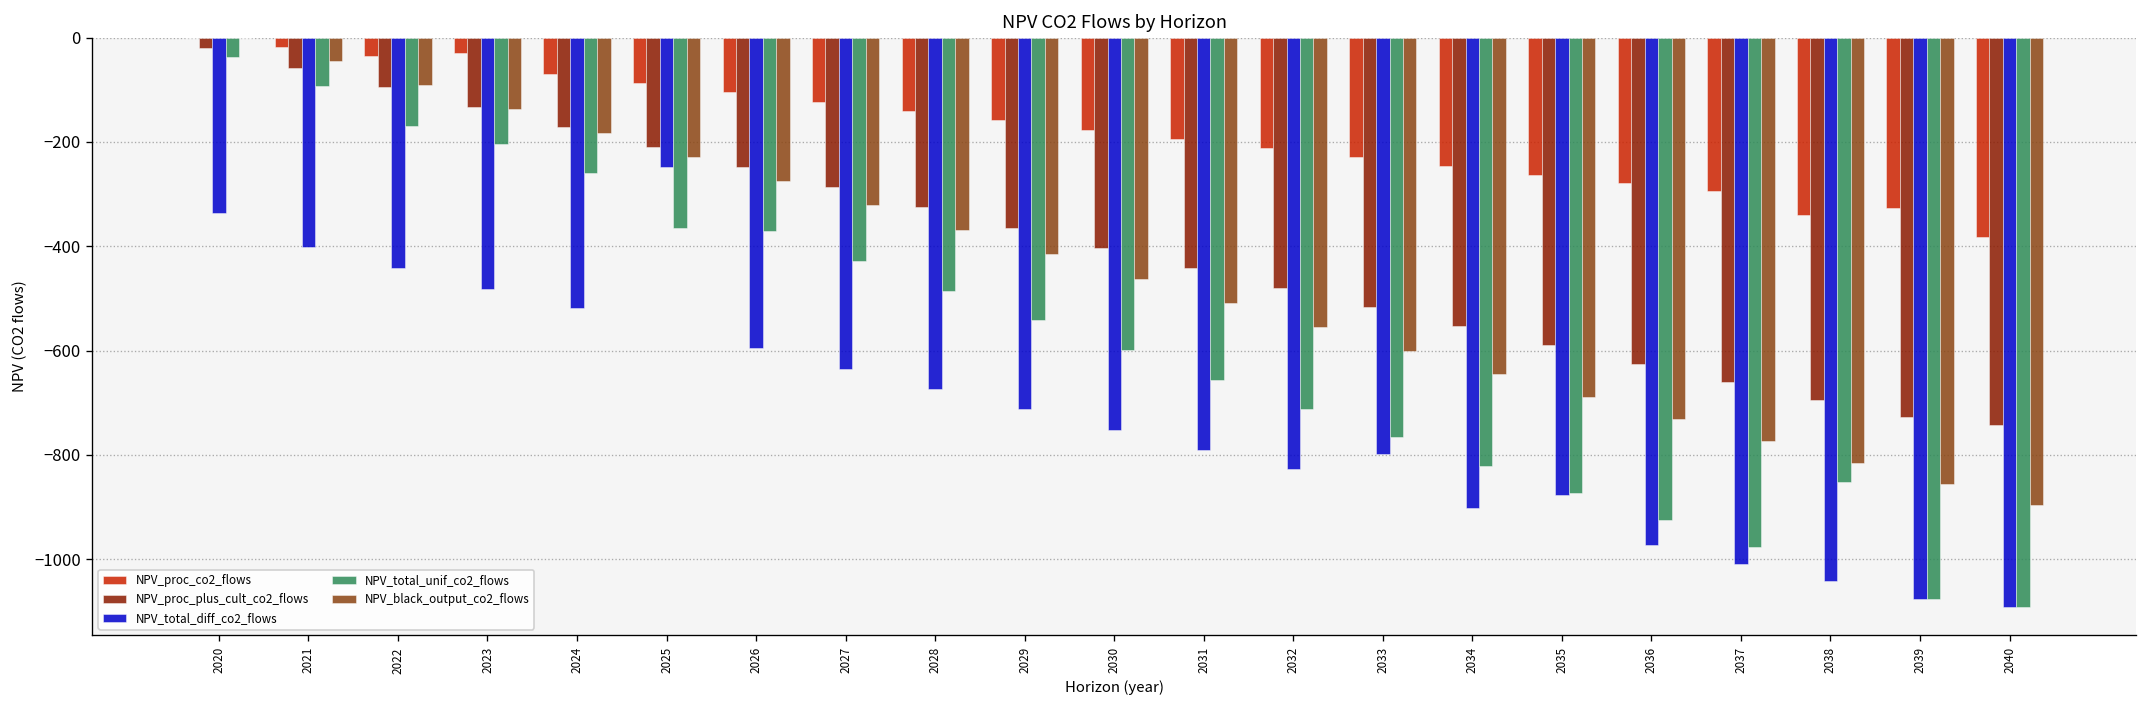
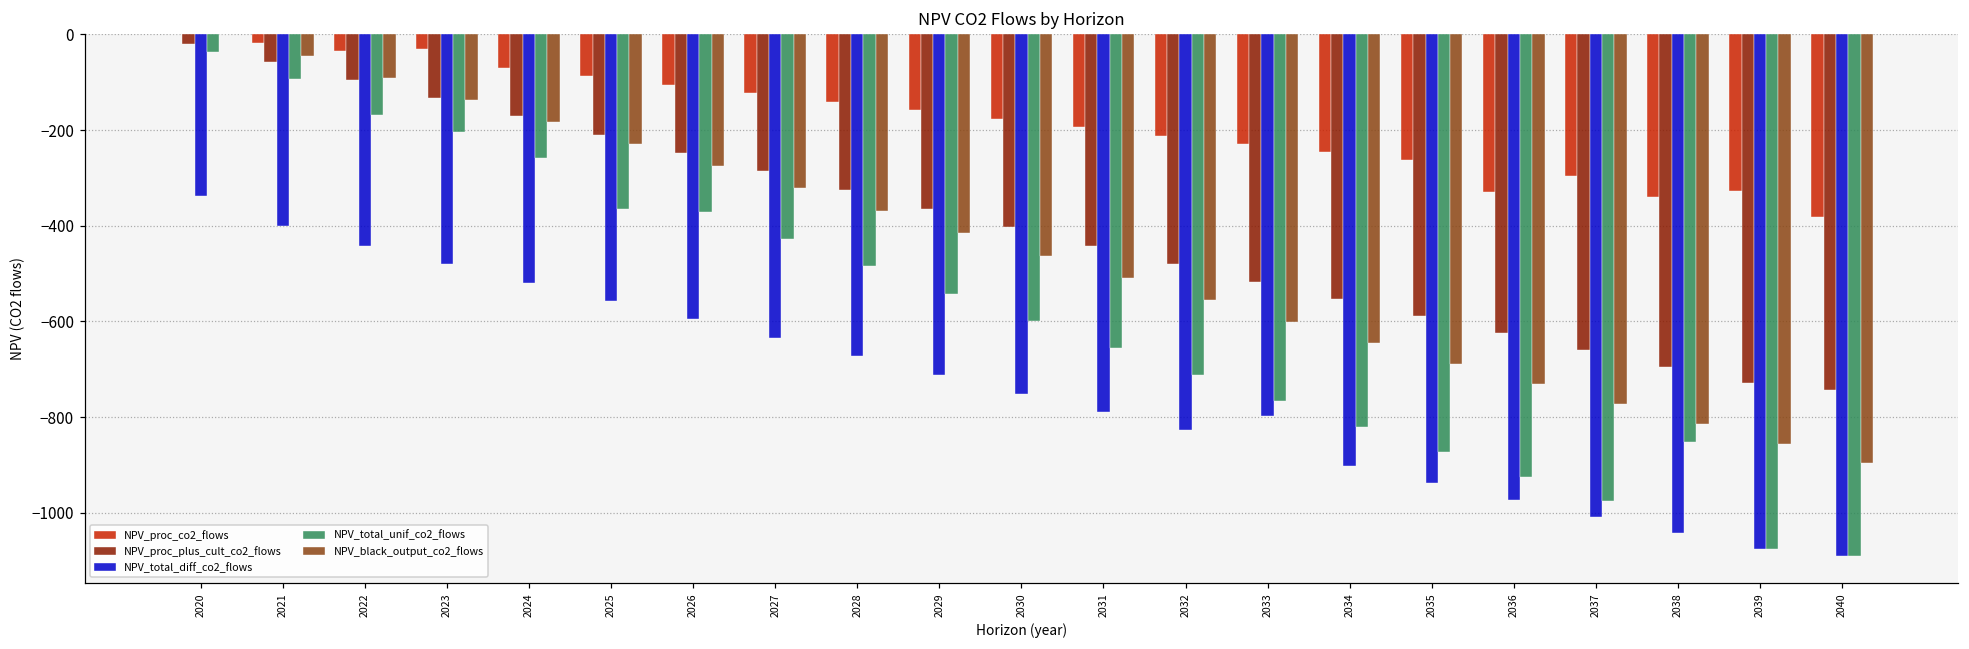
NPV_total_diff_co2_flows, 2025: -250 -> -560
NPV_total_diff_co2_flows, 2035: -880 -> -940
NPV_proc_co2_flows, 2036: -280 -> -330
